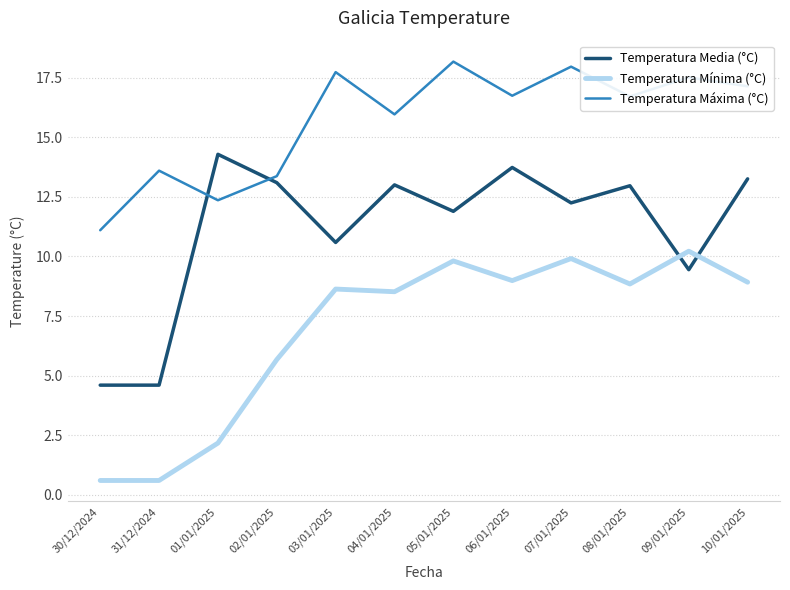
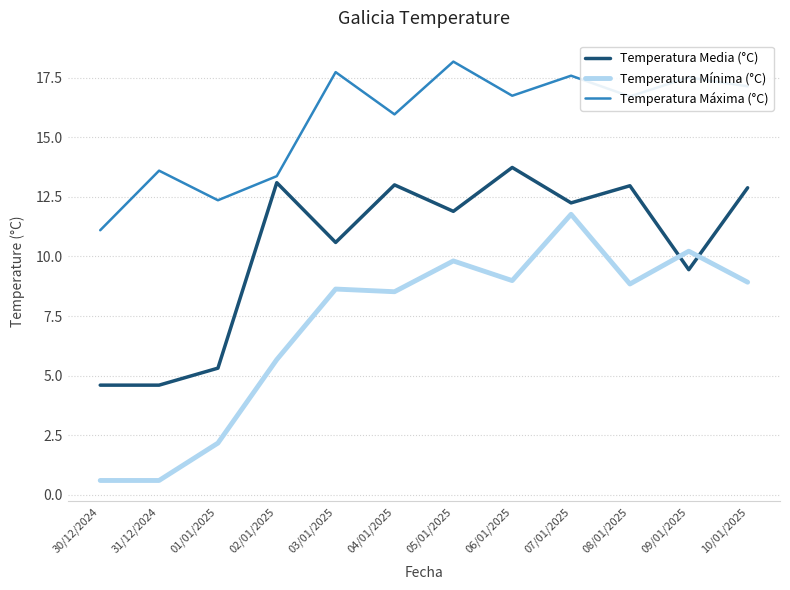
Temperatura Media (°C), 01/01/2025: 14.3 -> 5.3
Temperatura Mínima (°C), 07/01/2025: 9.9 -> 11.8
Temperatura Máxima (°C), 07/01/2025: 18.0 -> 17.6
Temperatura Media (°C), 10/01/2025: 13.3 -> 12.9
